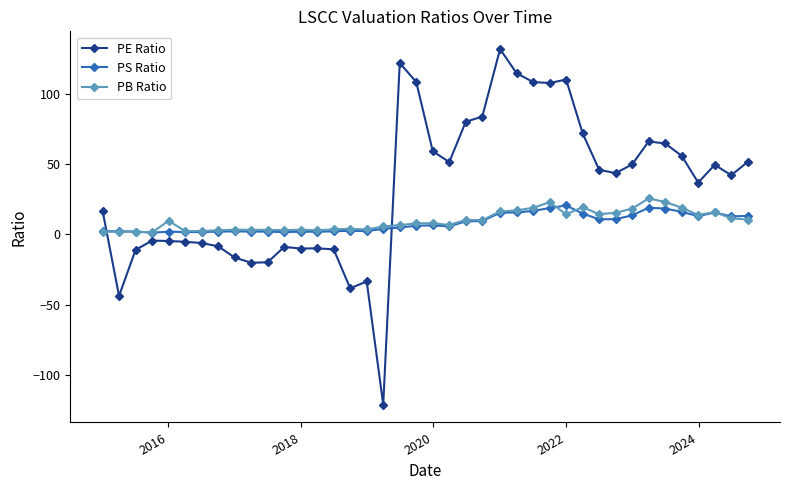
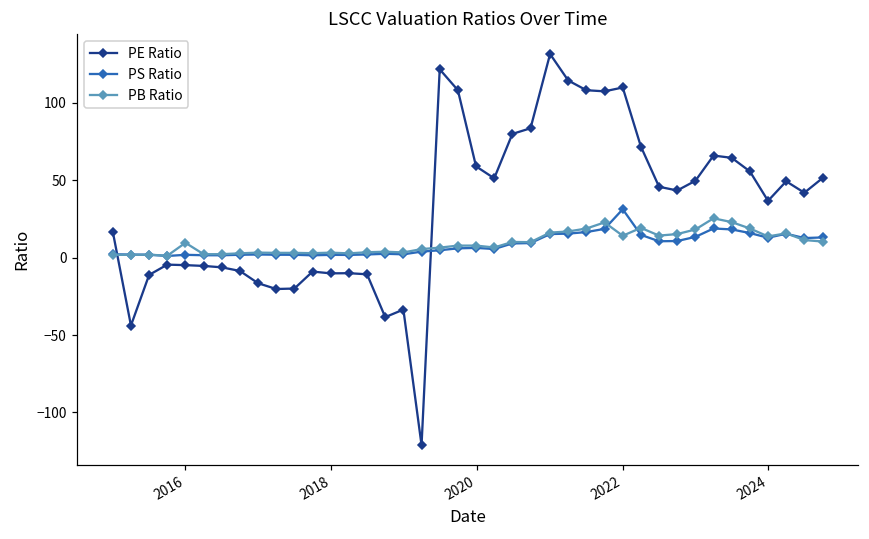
PS Ratio, 2022: 20 -> 31
